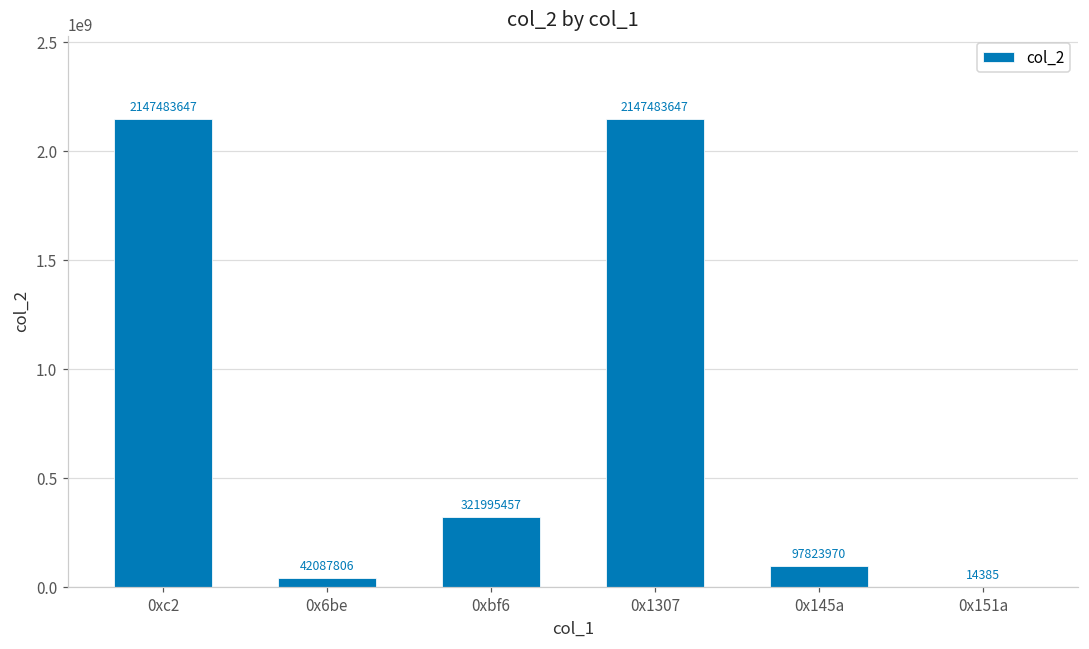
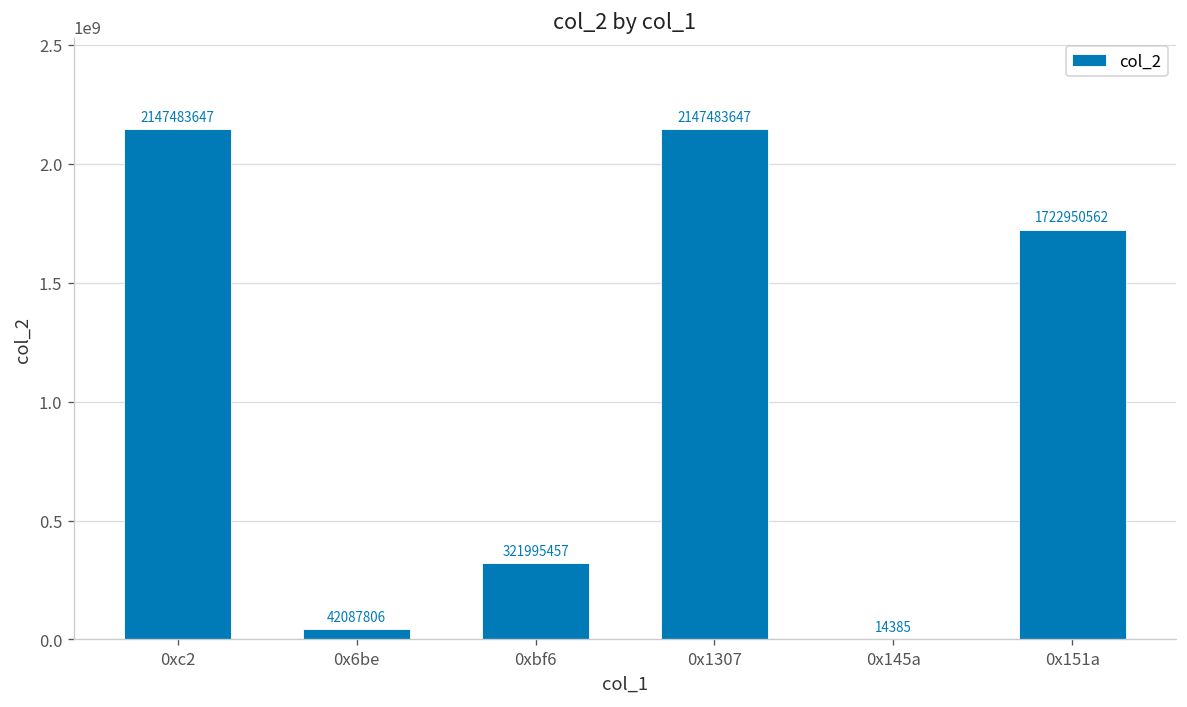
0x145a: 97823970 -> 14385
0x151a: 14385 -> 1722950562
